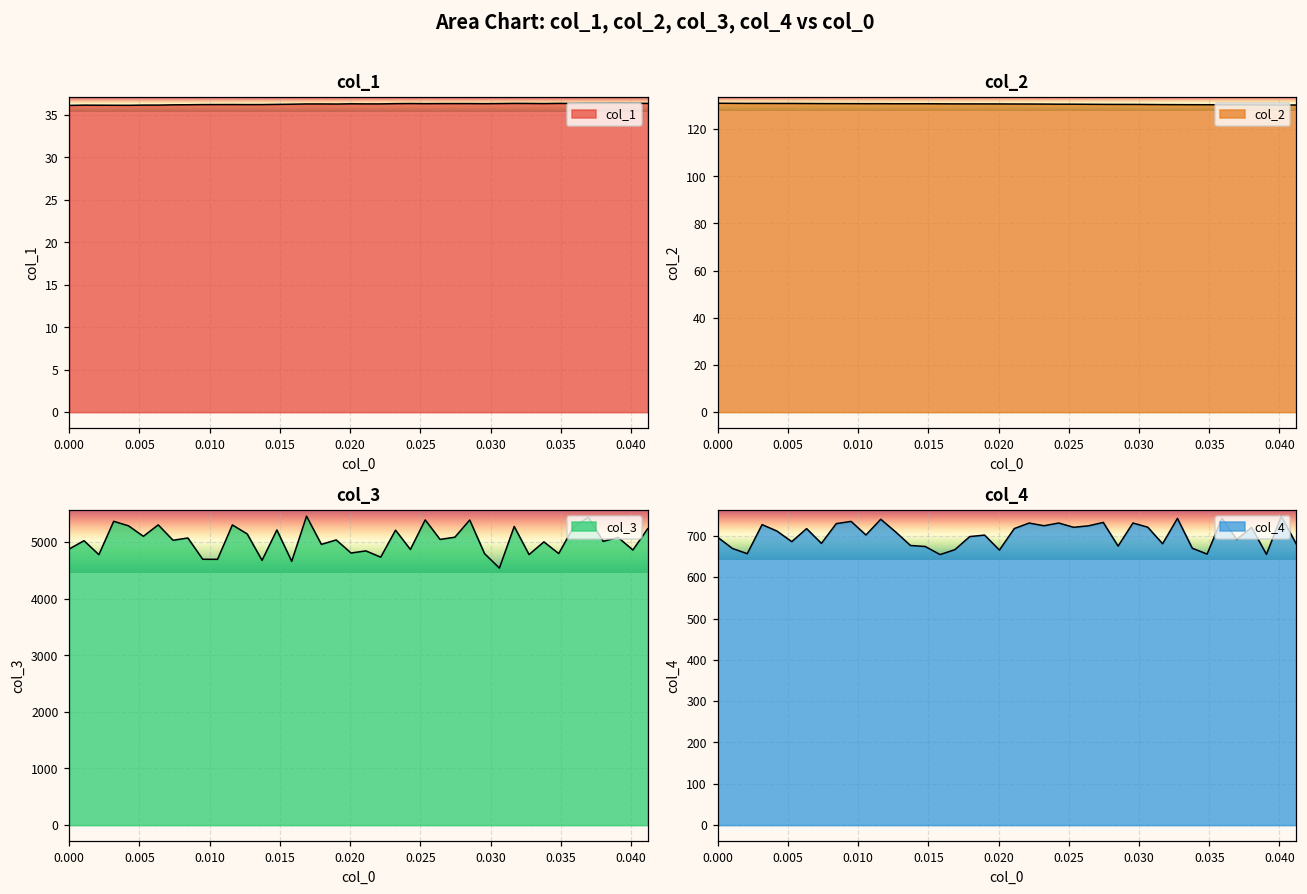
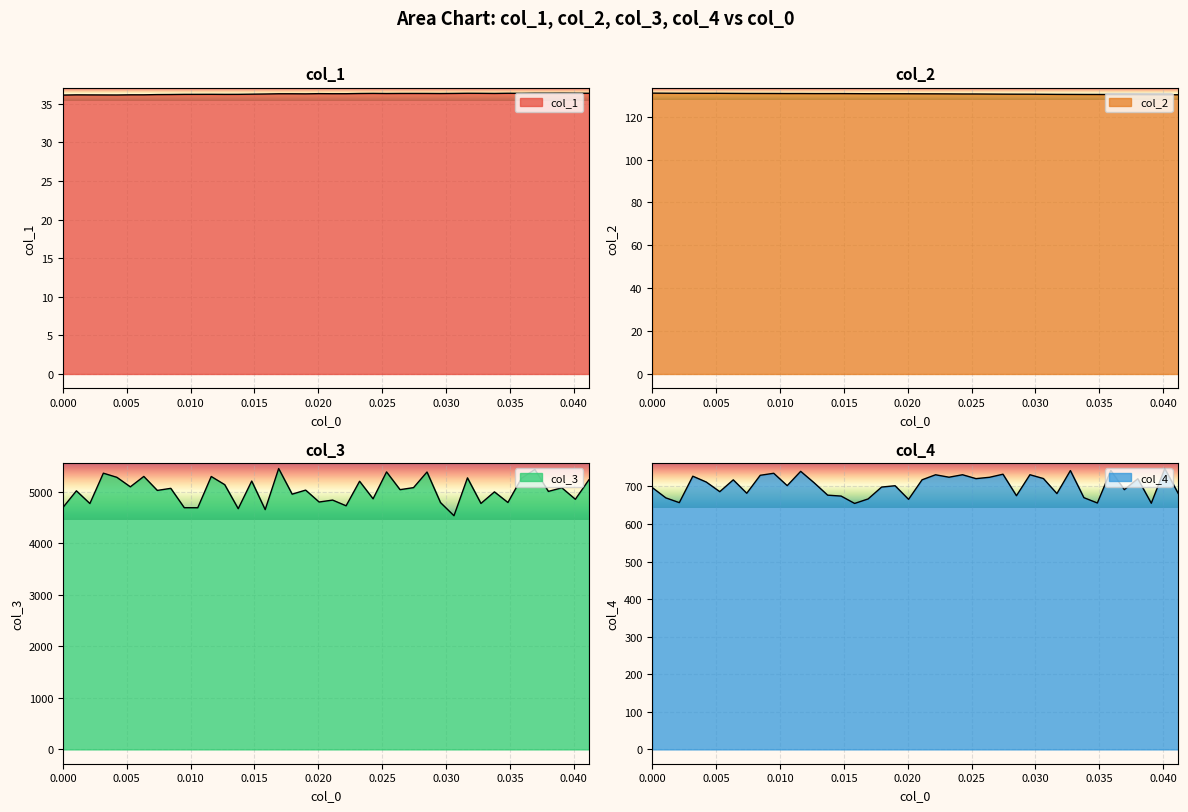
col_3, 0.000: 4900 -> 4700
